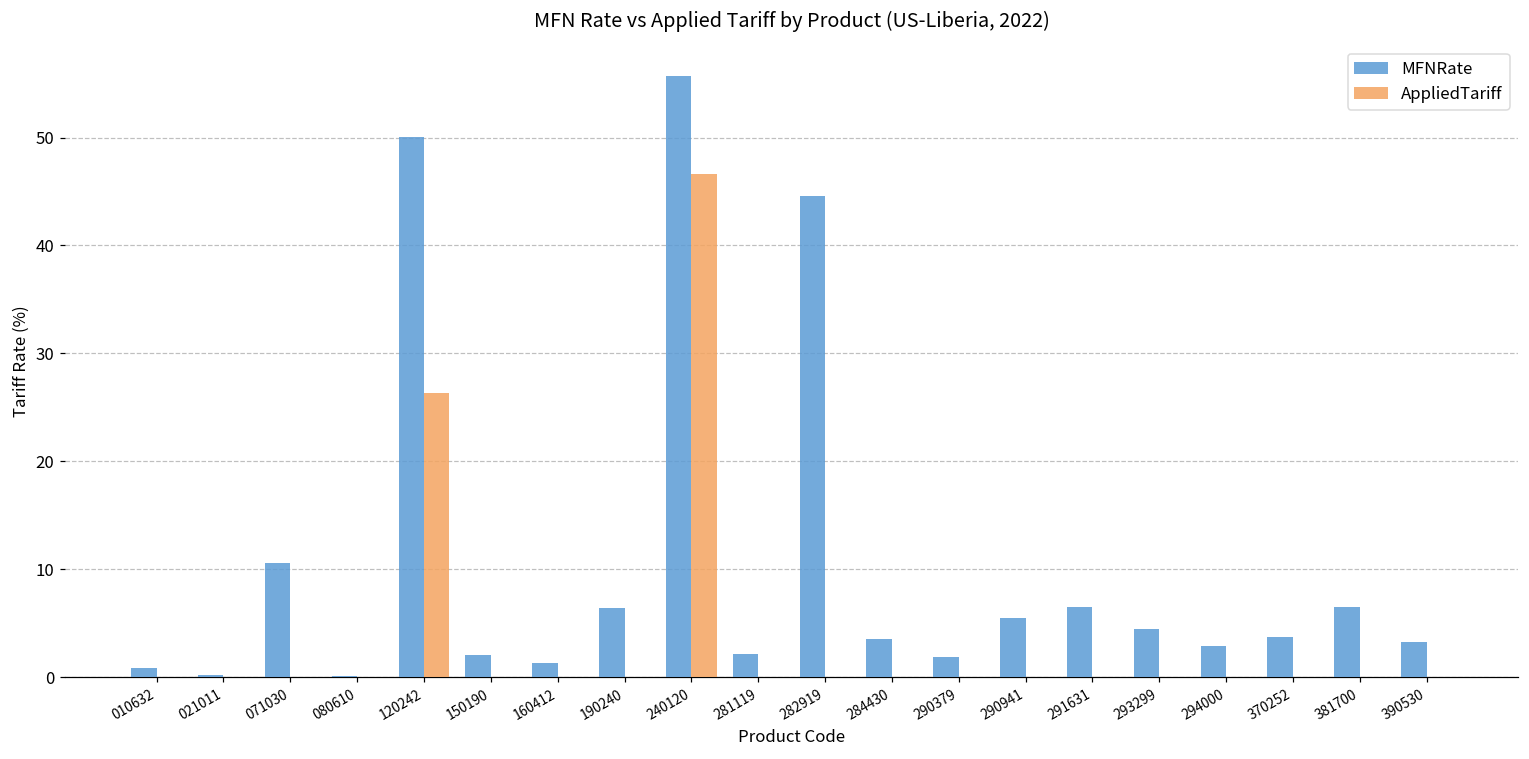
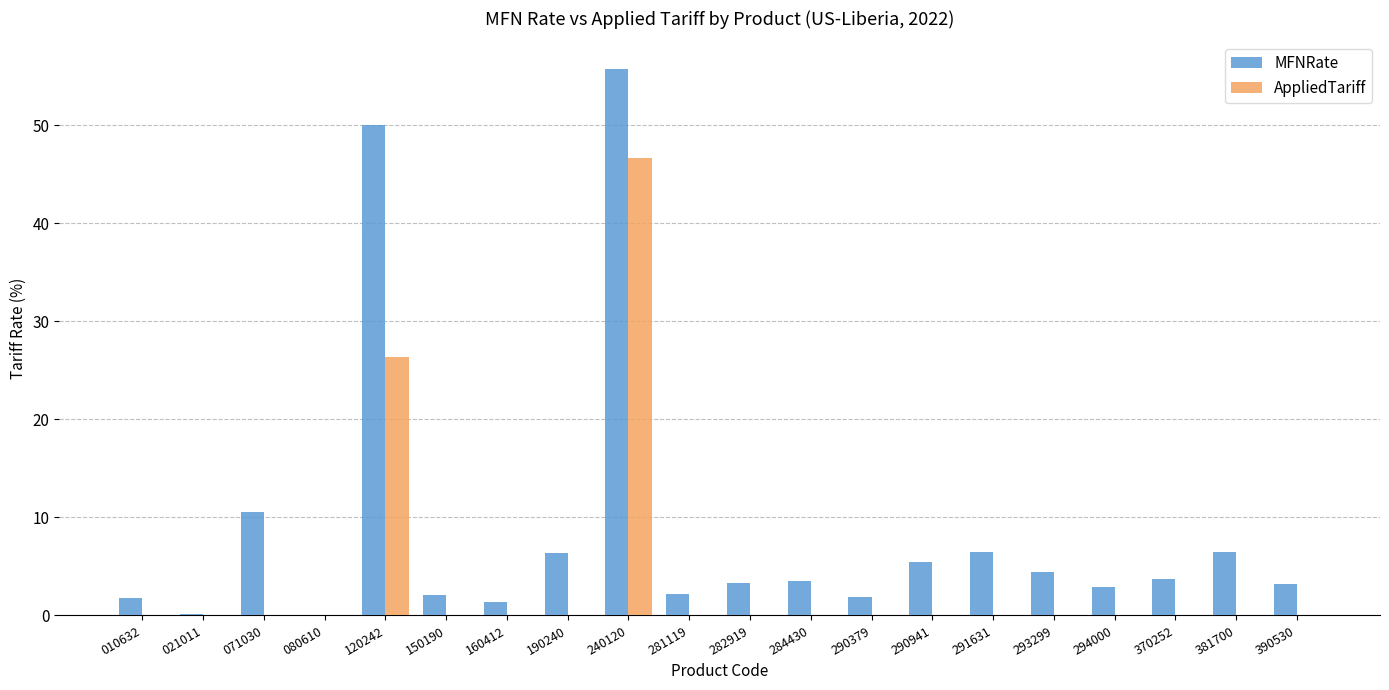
MFNRate, 010632: 1 -> 2
MFNRate, 282919: 45 -> 3
